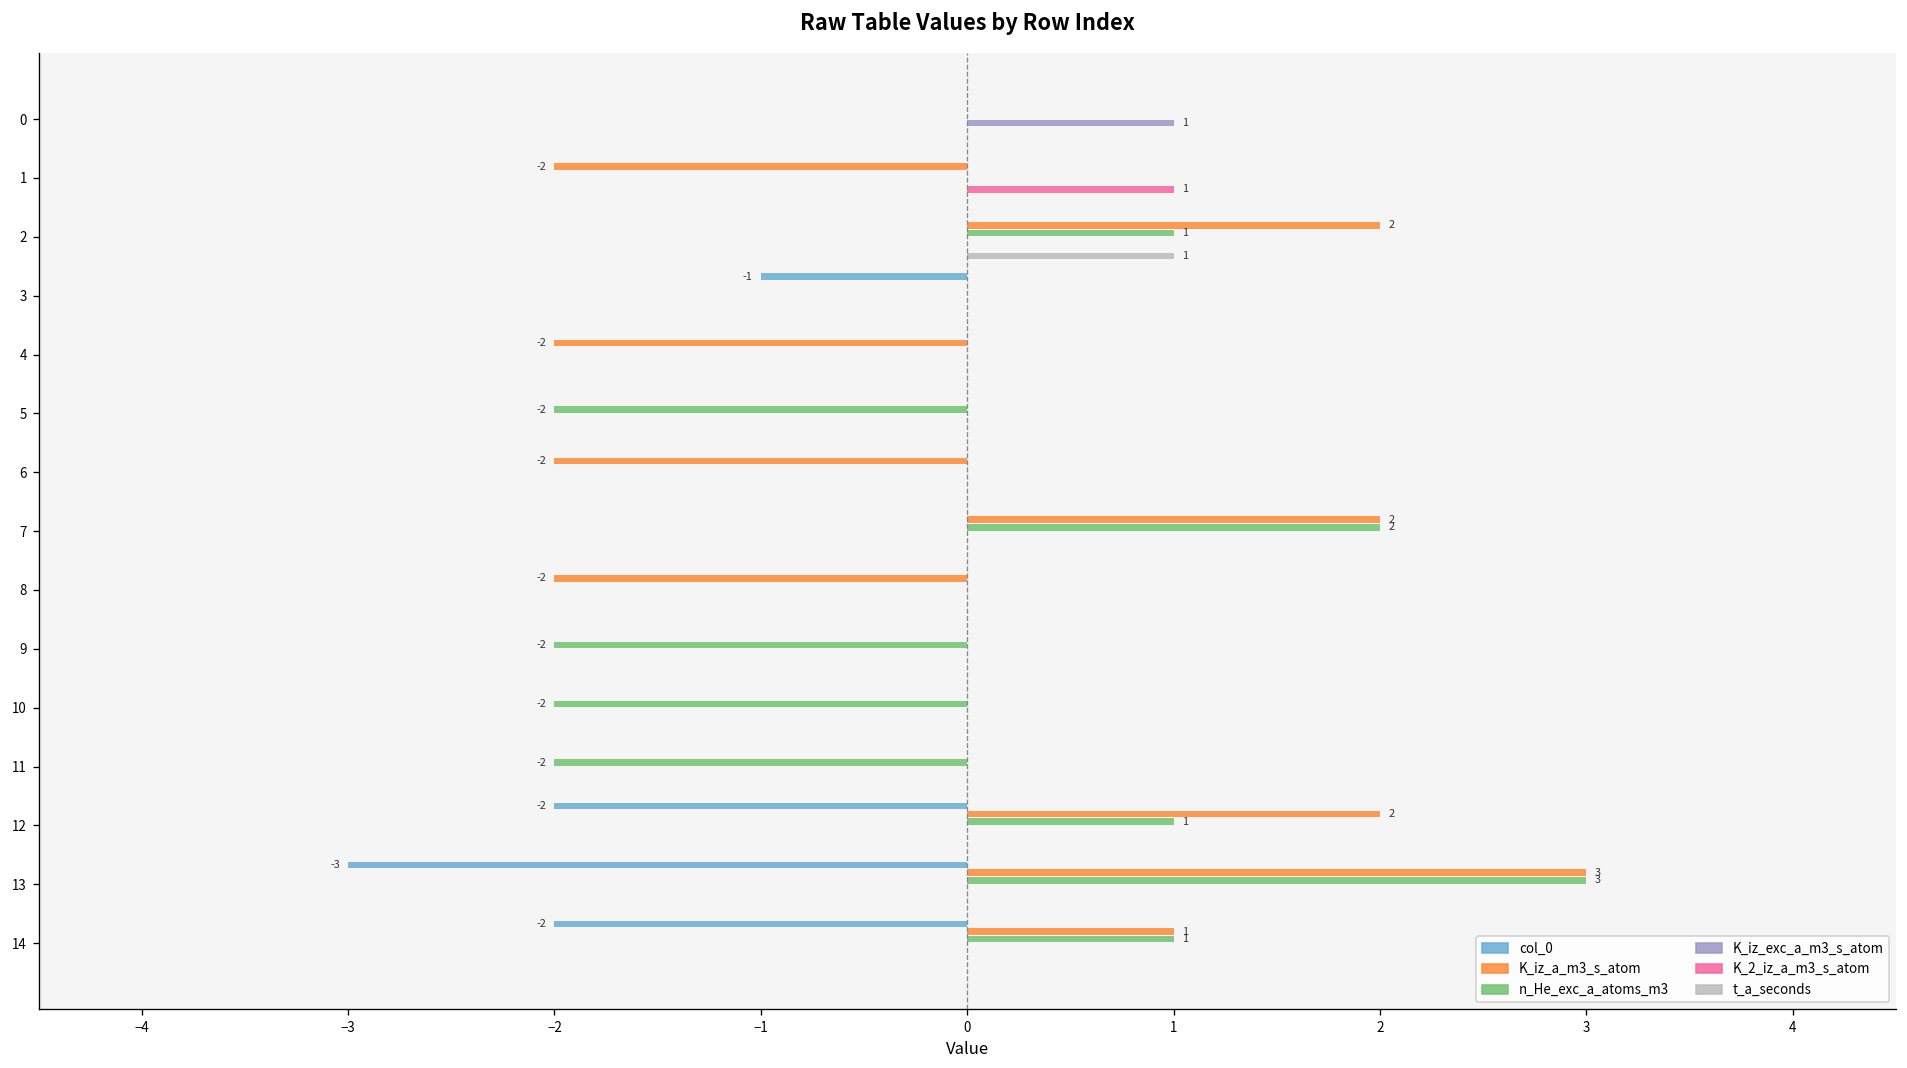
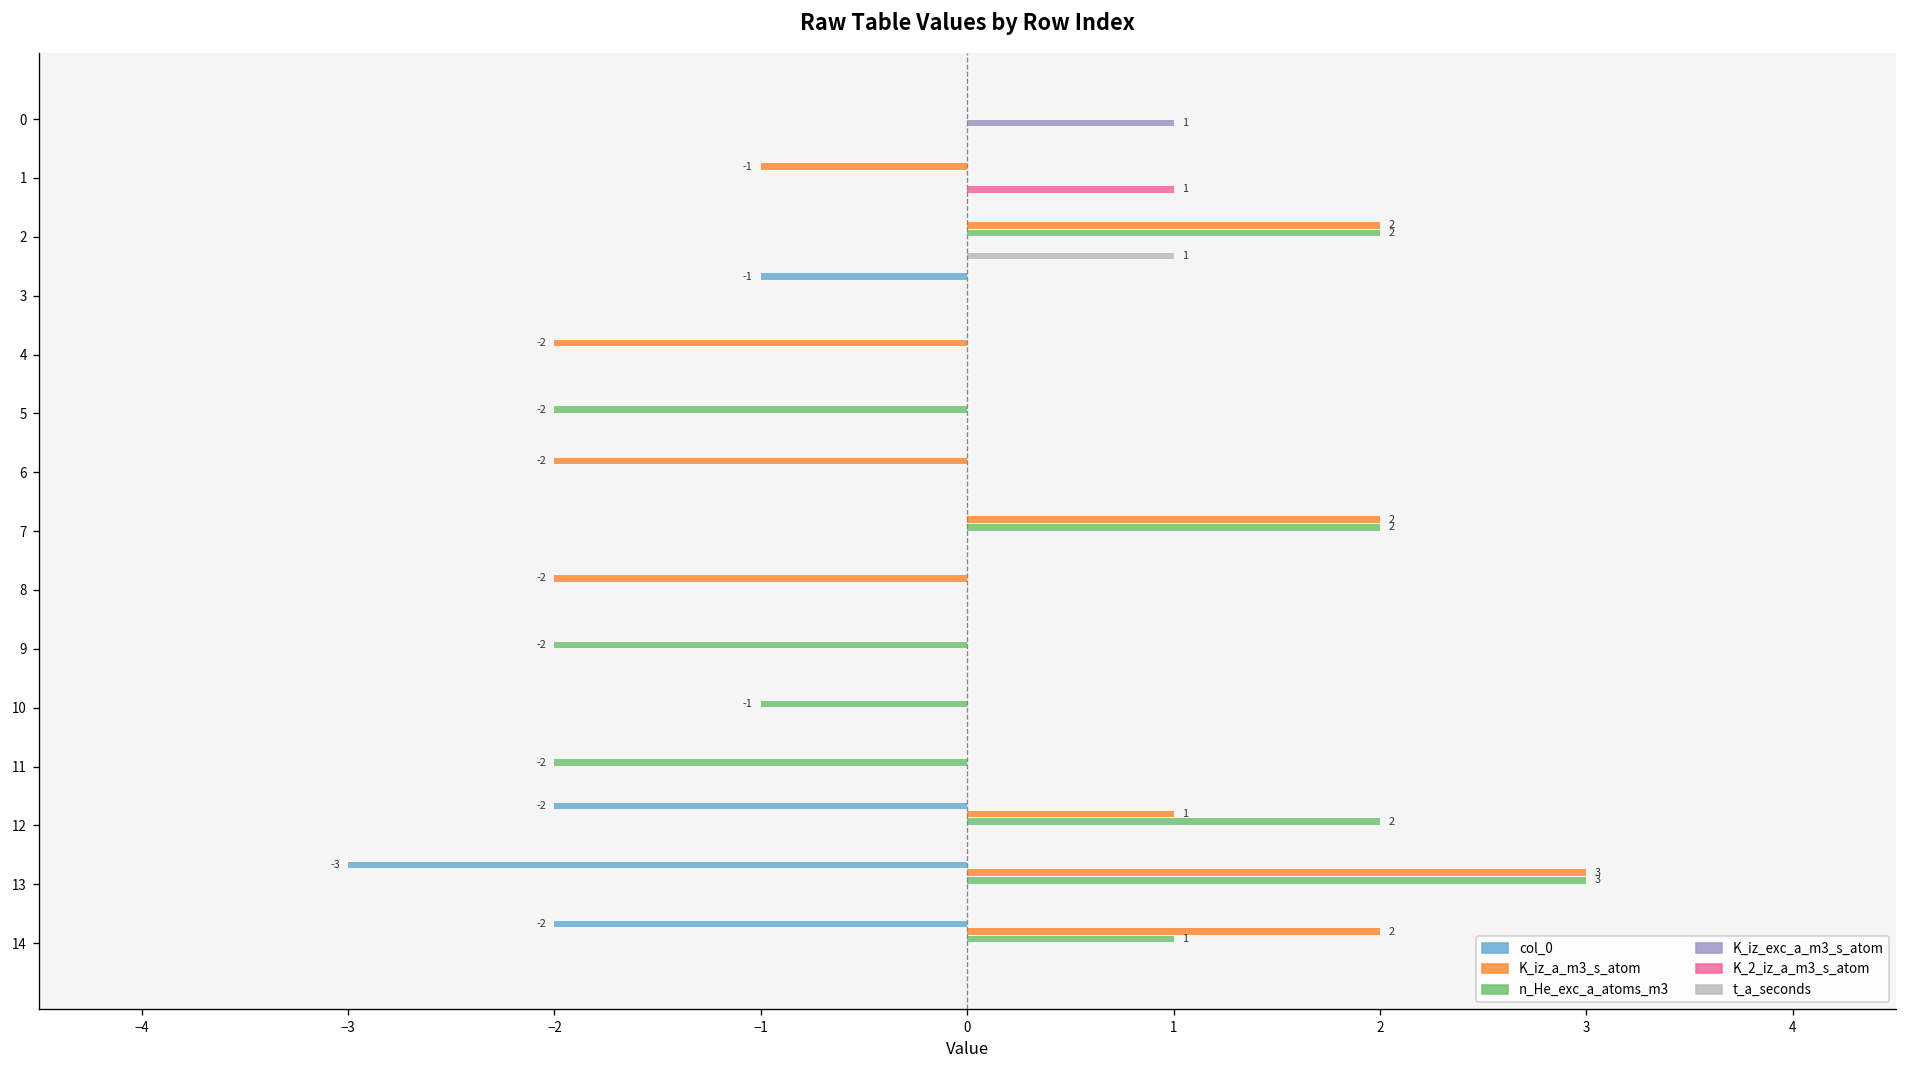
K_iz_a_m3_s_atom, 1: -2 -> -1
n_He_exc_a_atoms_m3, 2: 1 -> 2
n_He_exc_a_atoms_m3, 10: -2 -> -1
K_iz_a_m3_s_atom, 12: 2 -> 1
n_He_exc_a_atoms_m3, 12: 1 -> 2
K_iz_a_m3_s_atom, 14: 1 -> 2
